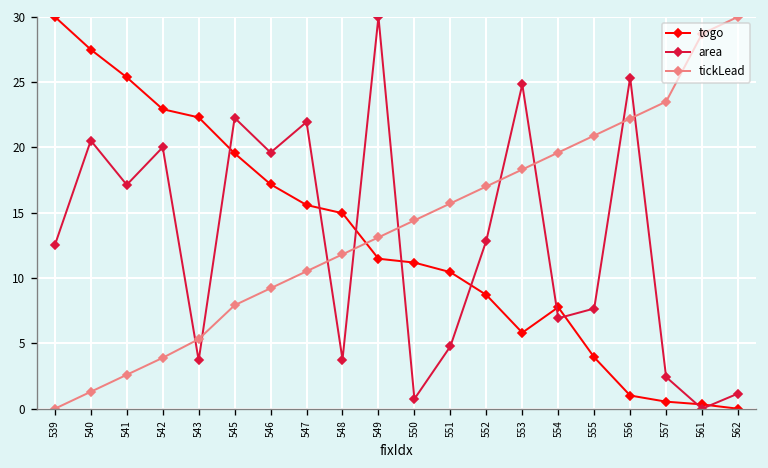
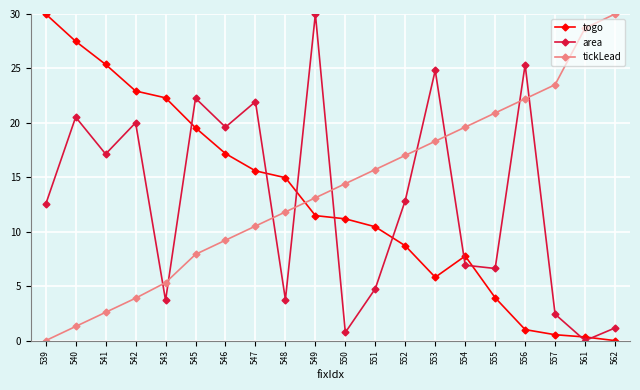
area, 555: 7.7 -> 6.6
